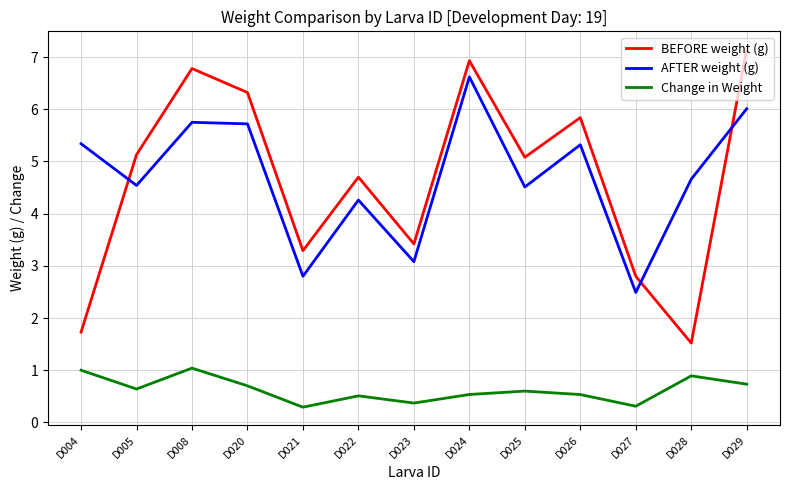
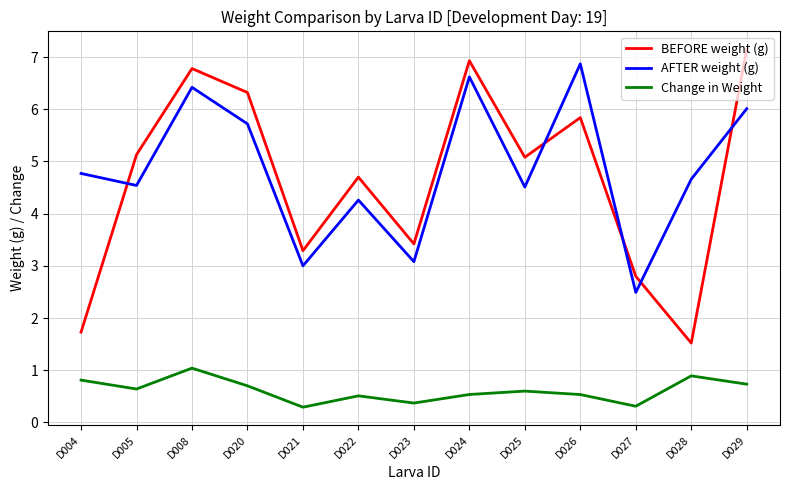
AFTER weight (g), D004: 5.3 -> 4.8
Change in Weight, D004: 1.0 -> 0.8
AFTER weight (g), D008: 5.8 -> 6.4
AFTER weight (g), D021: 2.8 -> 3.0
AFTER weight (g), D026: 5.3 -> 6.9
